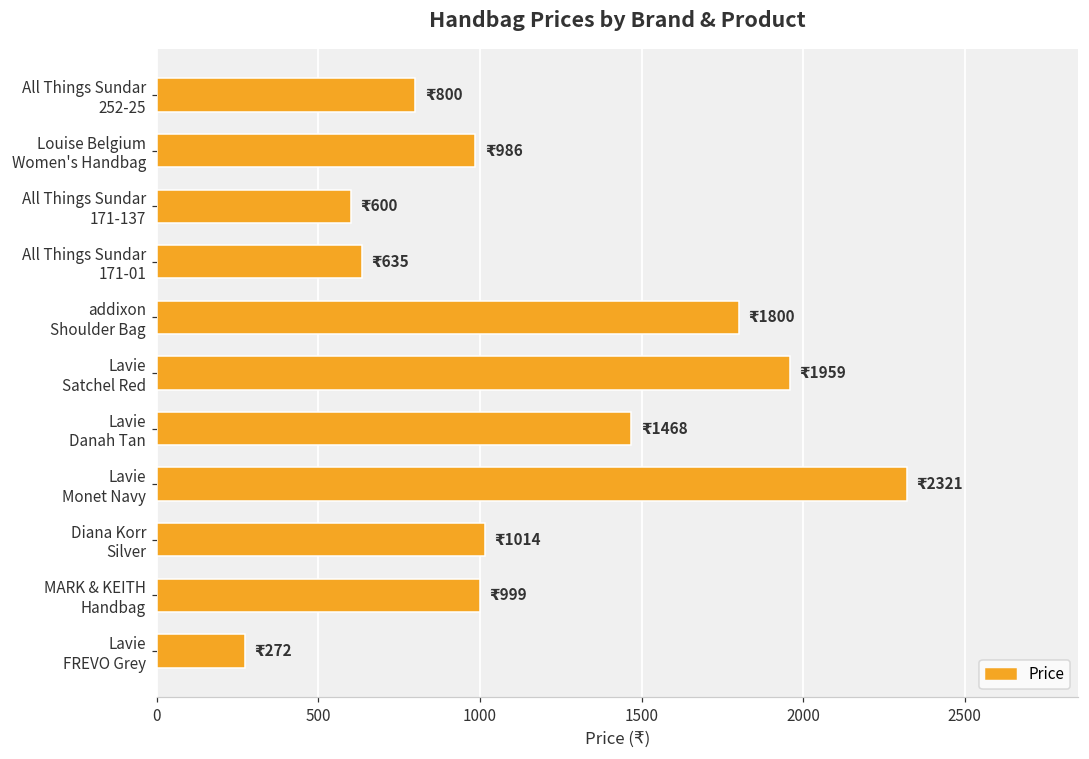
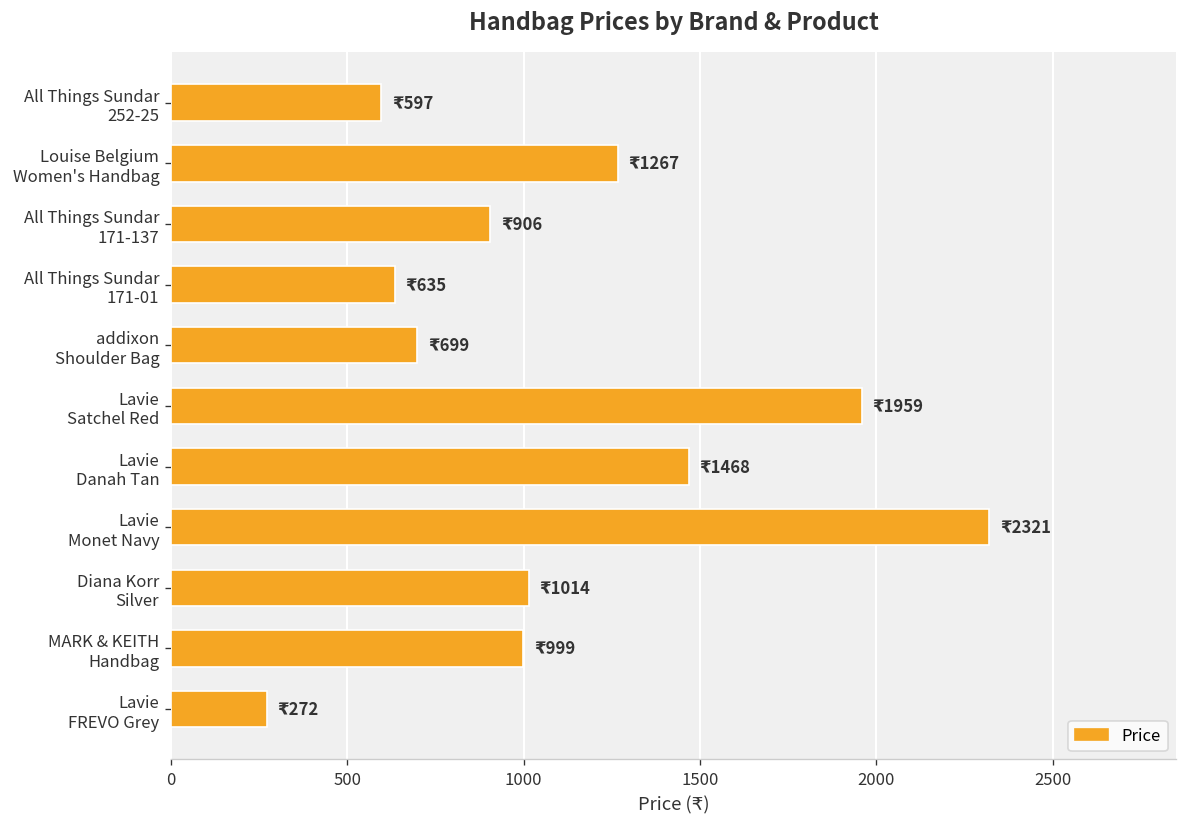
All Things Sundar 252-25: 800 -> 597
Louise Belgium Women's Handbag: 986 -> 1267
All Things Sundar 171-137: 600 -> 906
addixon Shoulder Bag: 1800 -> 699
